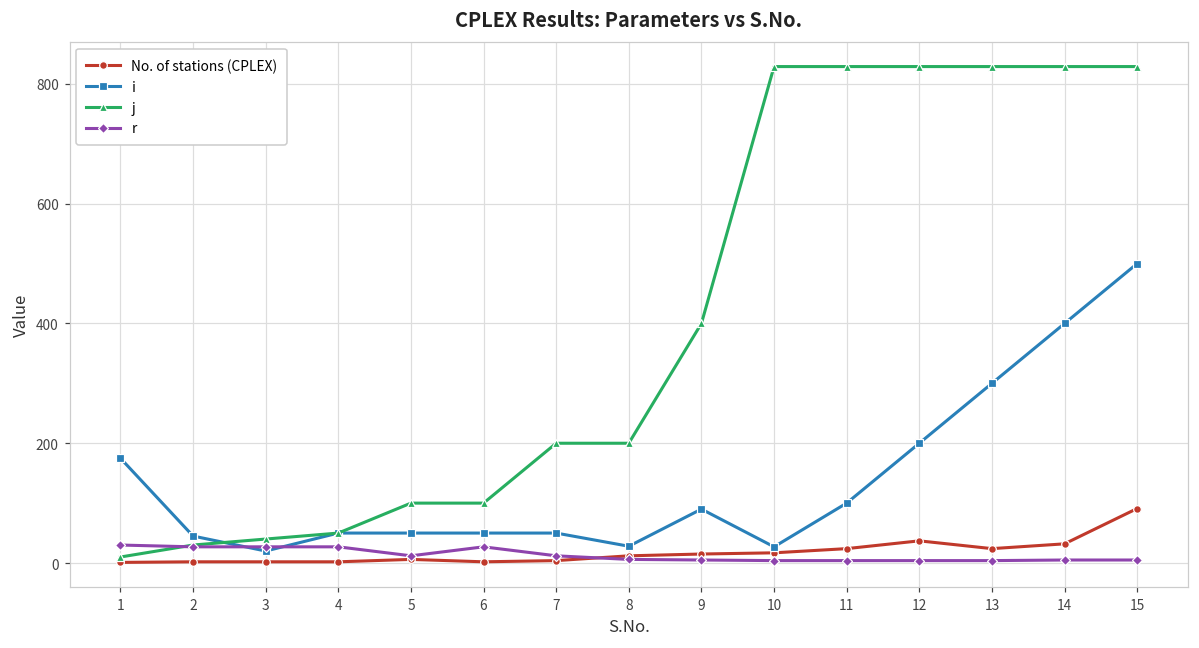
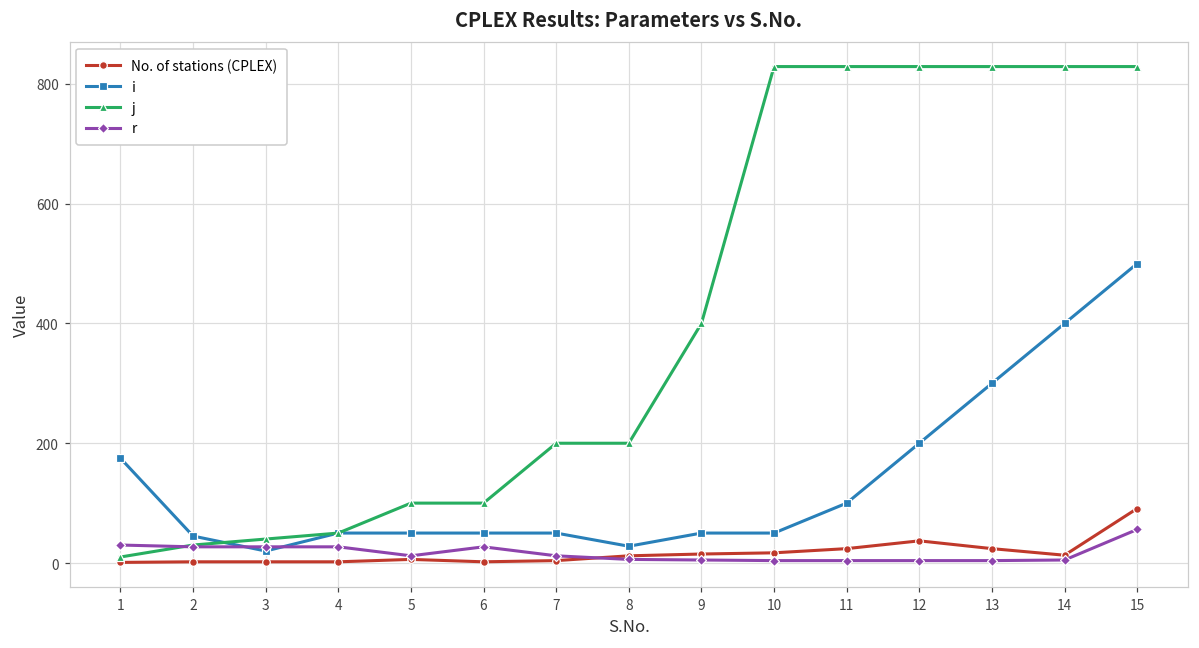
i, 9: 90 -> 50
i, 10: 30 -> 50
No. of stations (CPLEX), 14: 30 -> 10
r, 15: 10 -> 60
